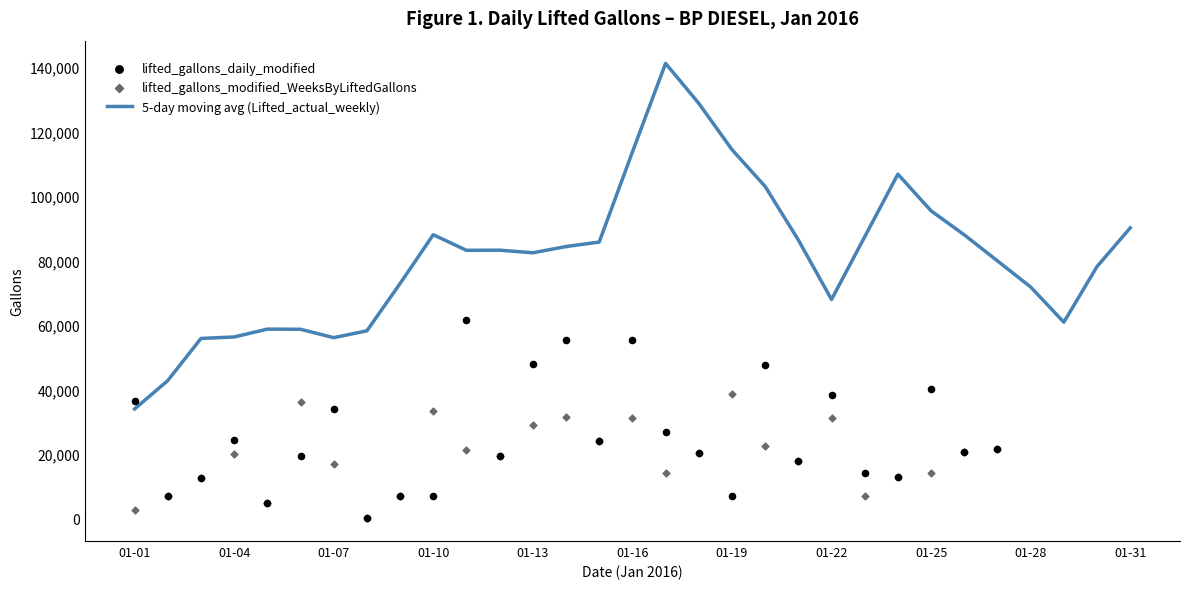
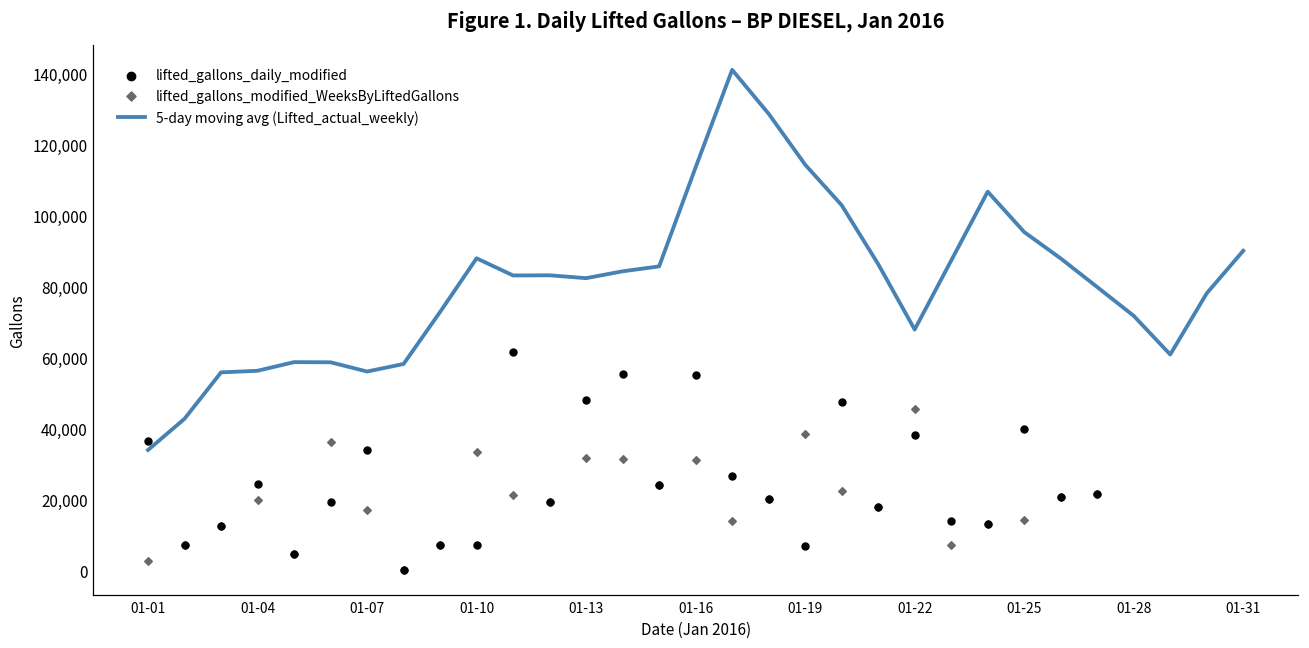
lifted_gallons_modified_WeeksByLiftedGallons, 01-13: 29,000 -> 32,000
lifted_gallons_modified_WeeksByLiftedGallons, 01-22: 31,000 -> 45,000
